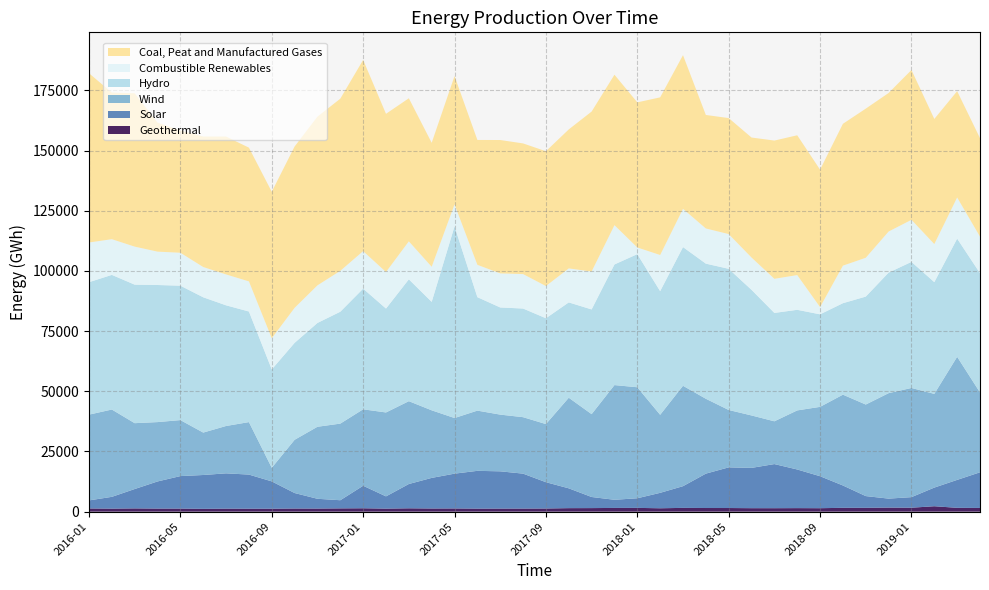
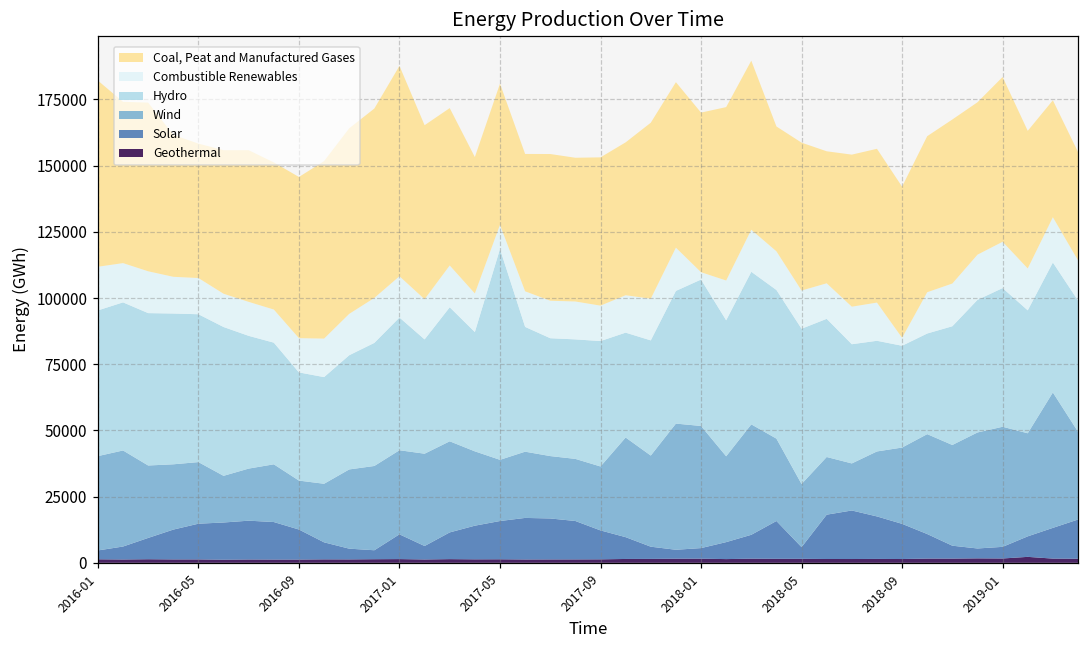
Wind, 2016-09: 6000 -> 18000
Hydro, 2017-09: 44000 -> 47000
Solar, 2018-05: 17000 -> 4000
Coal, Peat and Manufactured Gases, 2018-05: 48000 -> 56000
